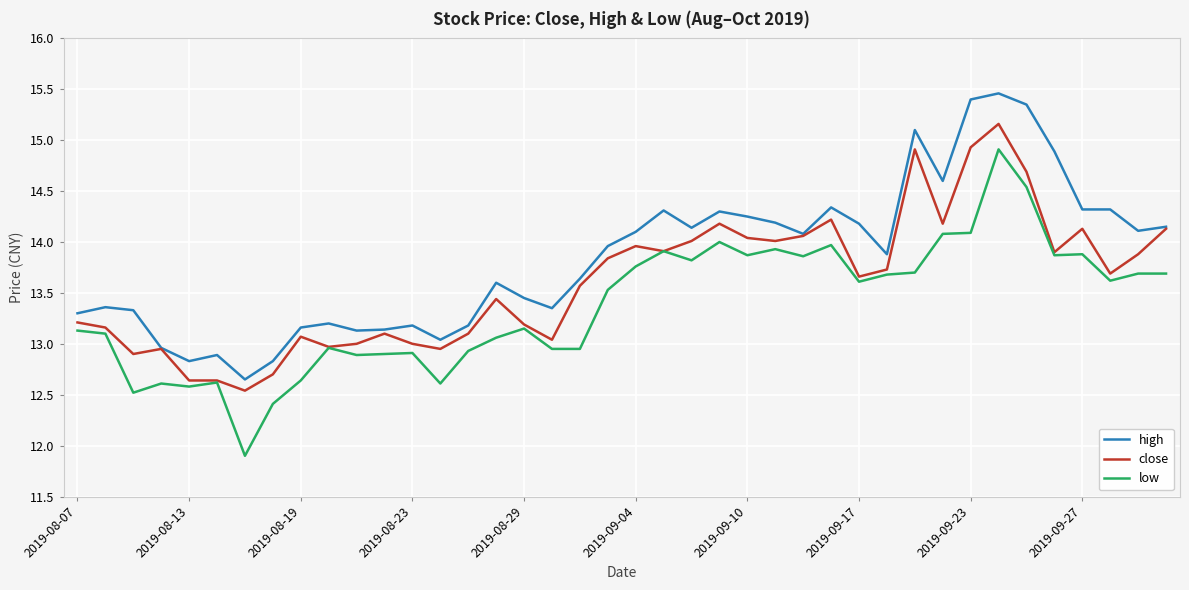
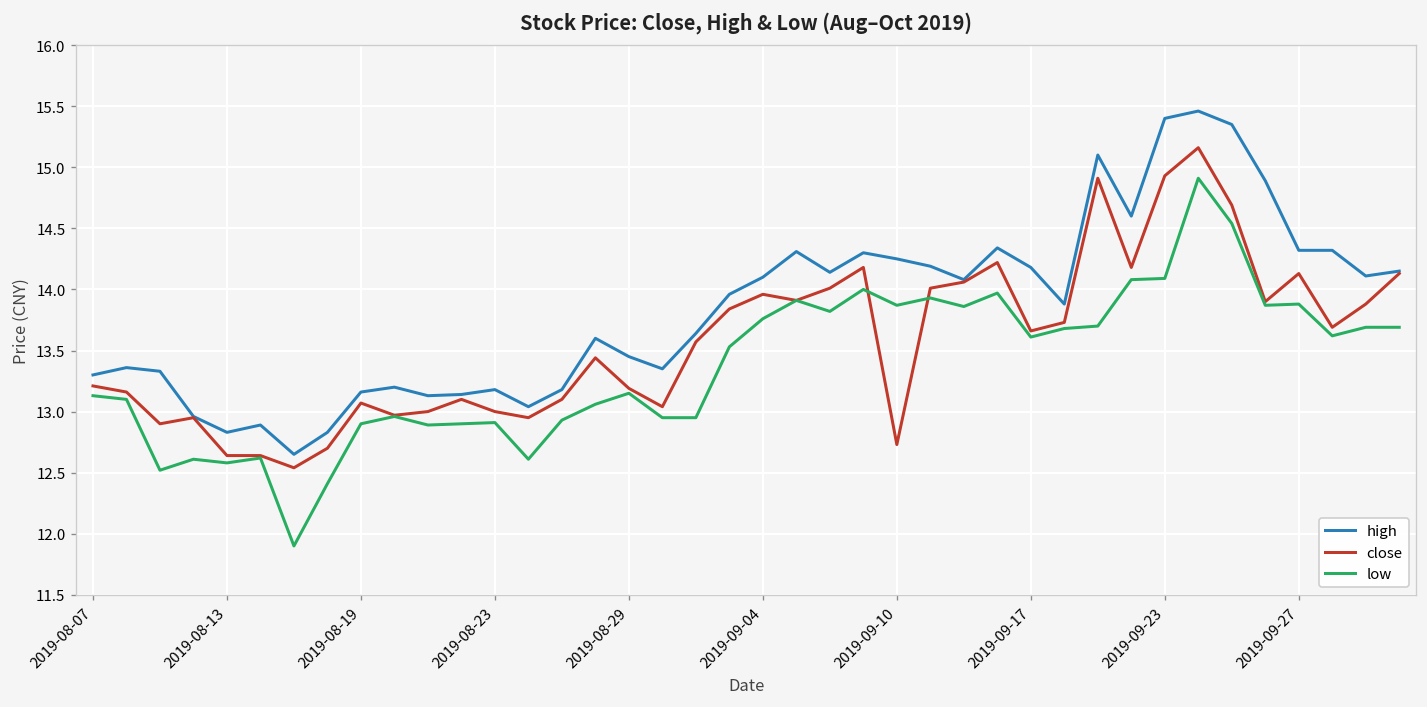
low, 2019-08-19: 12.64 -> 12.90
close, 2019-09-10: 14.04 -> 12.73
